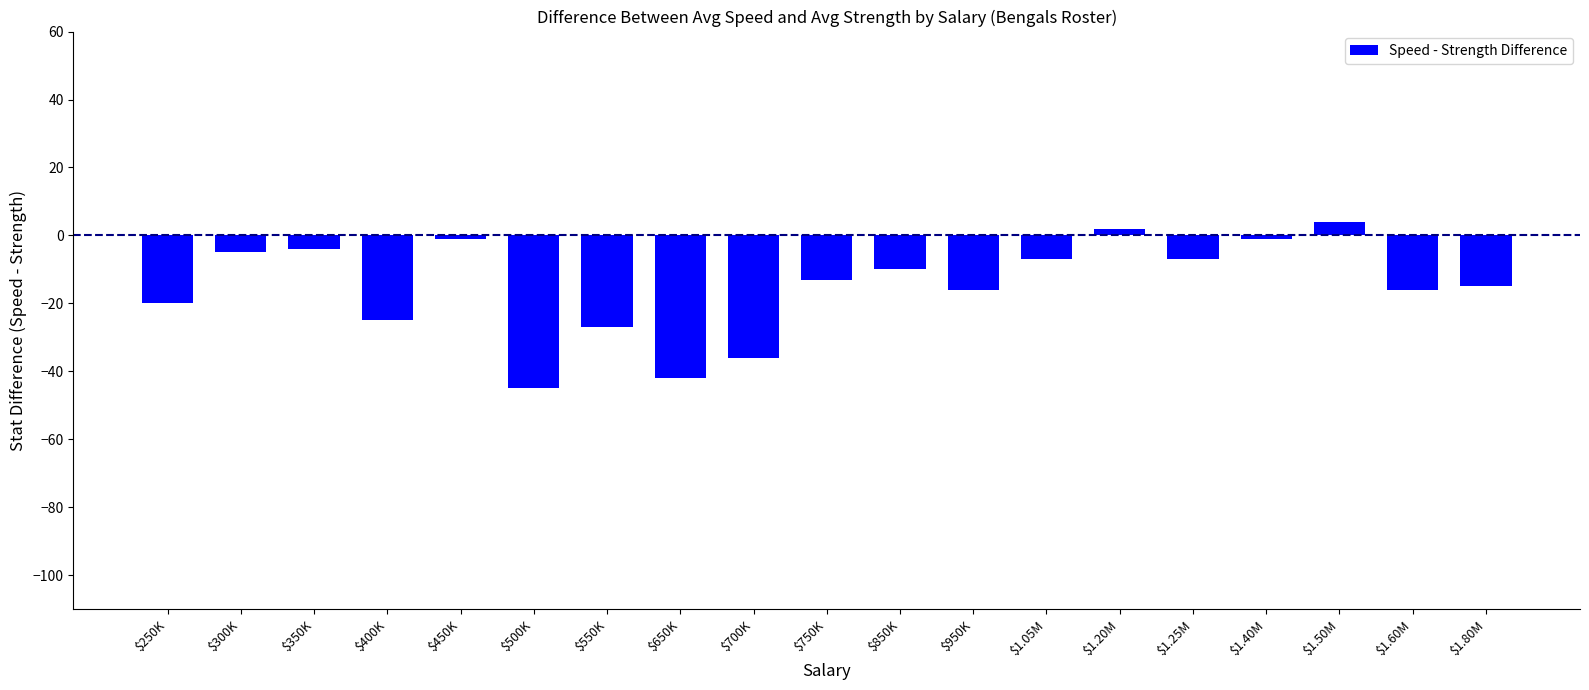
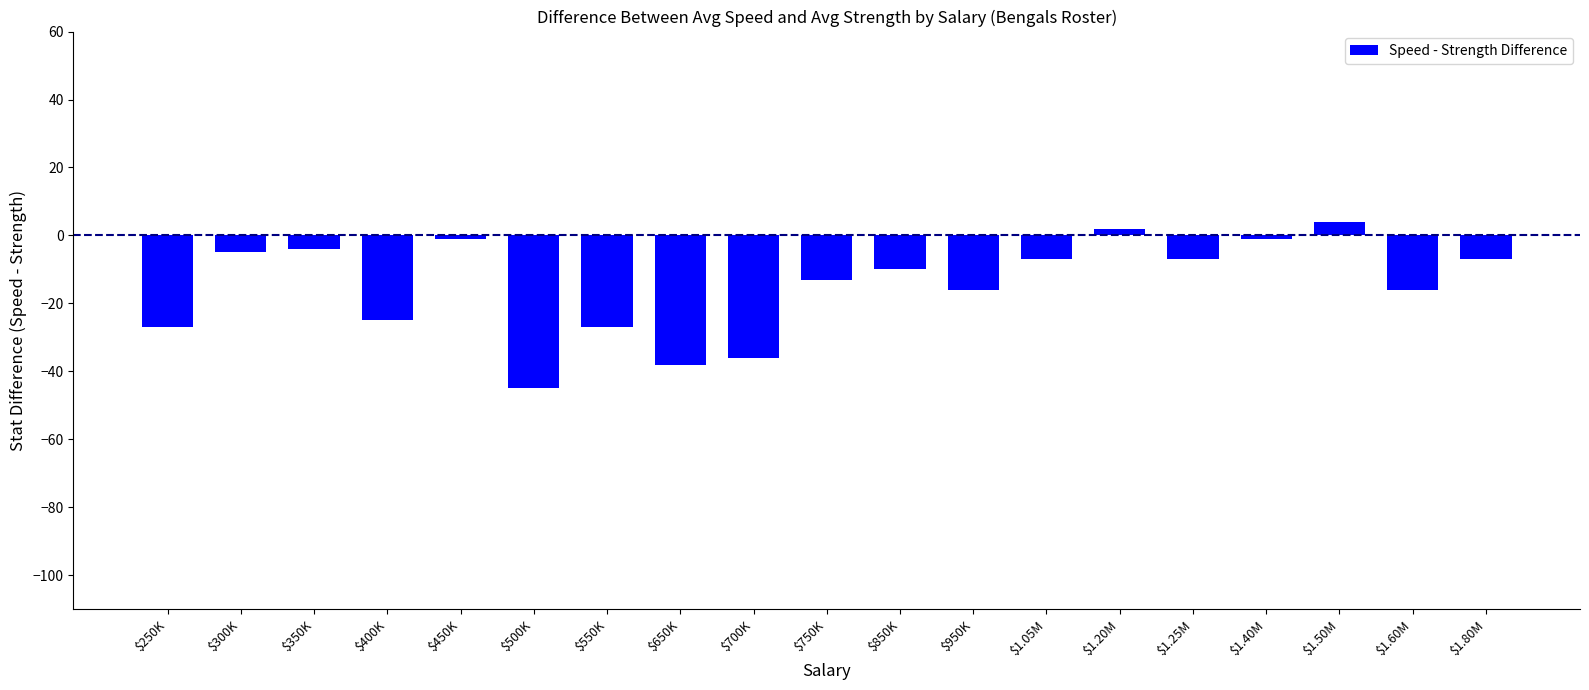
$250K: -20 -> -27
$650K: -42 -> -38
$1.80M: -15 -> -7
